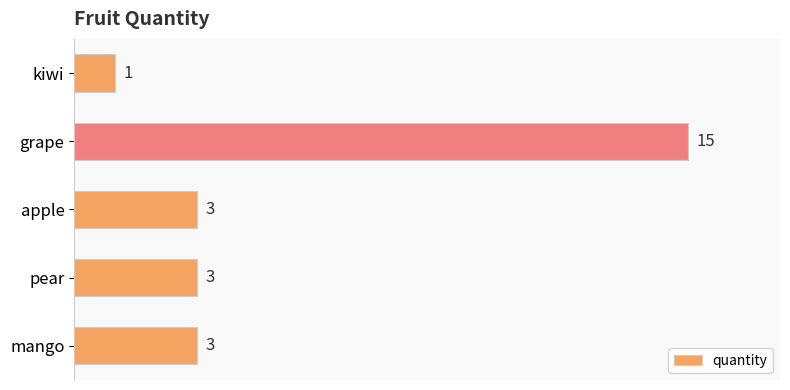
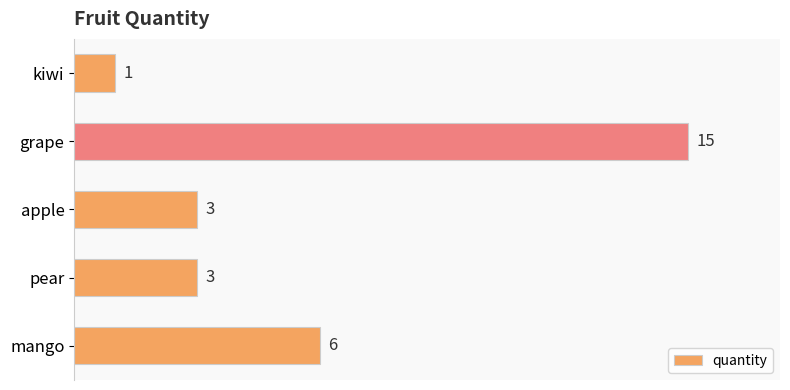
mango: 3 -> 6
